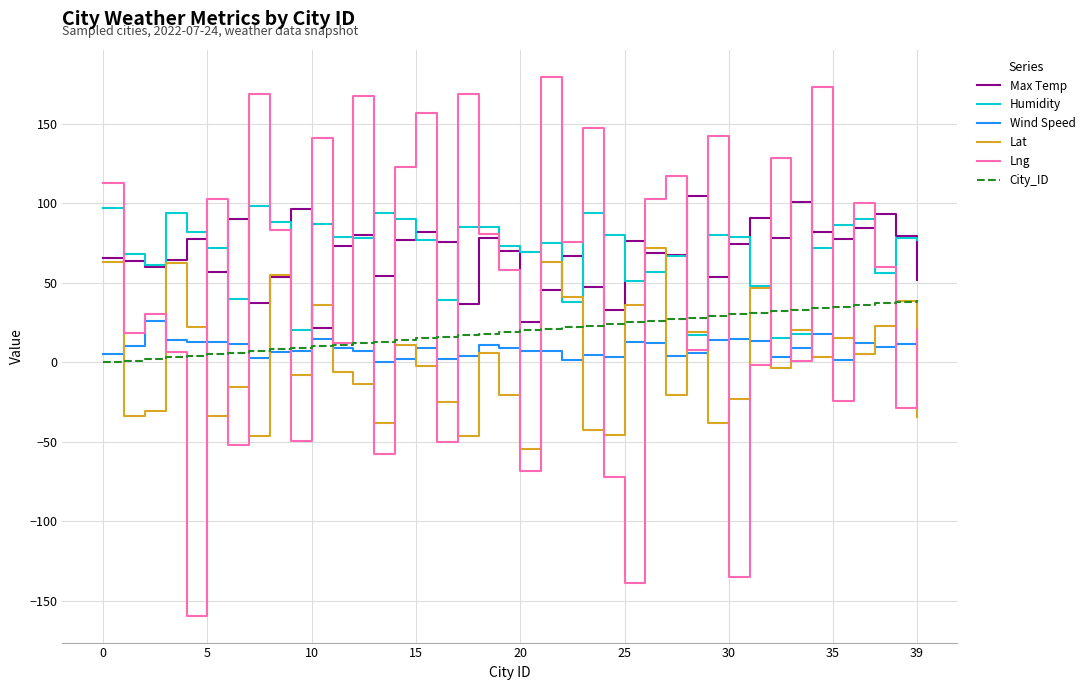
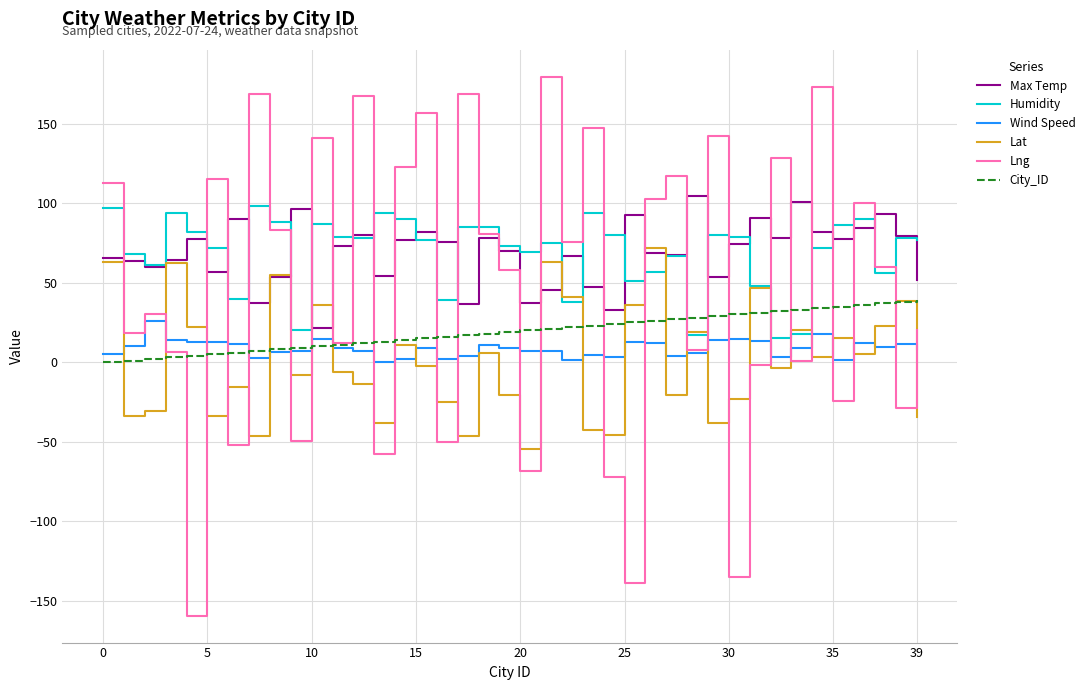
Lng, 5: 103 -> 115
Max Temp, 20: 25 -> 37
Max Temp, 25: 76 -> 93
